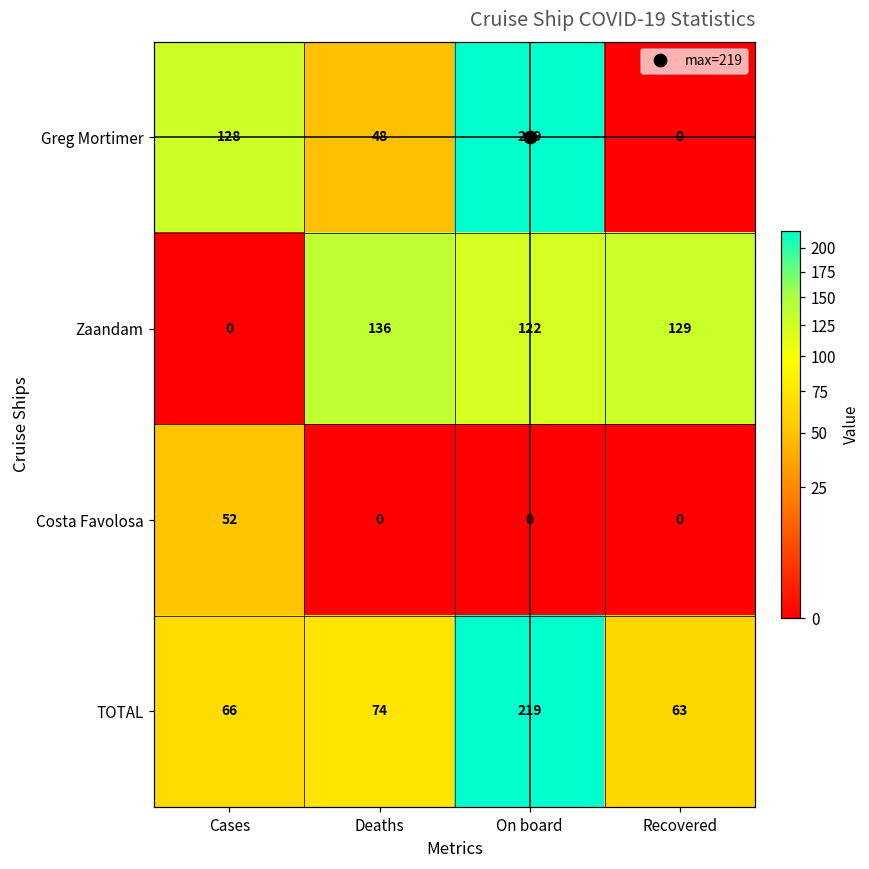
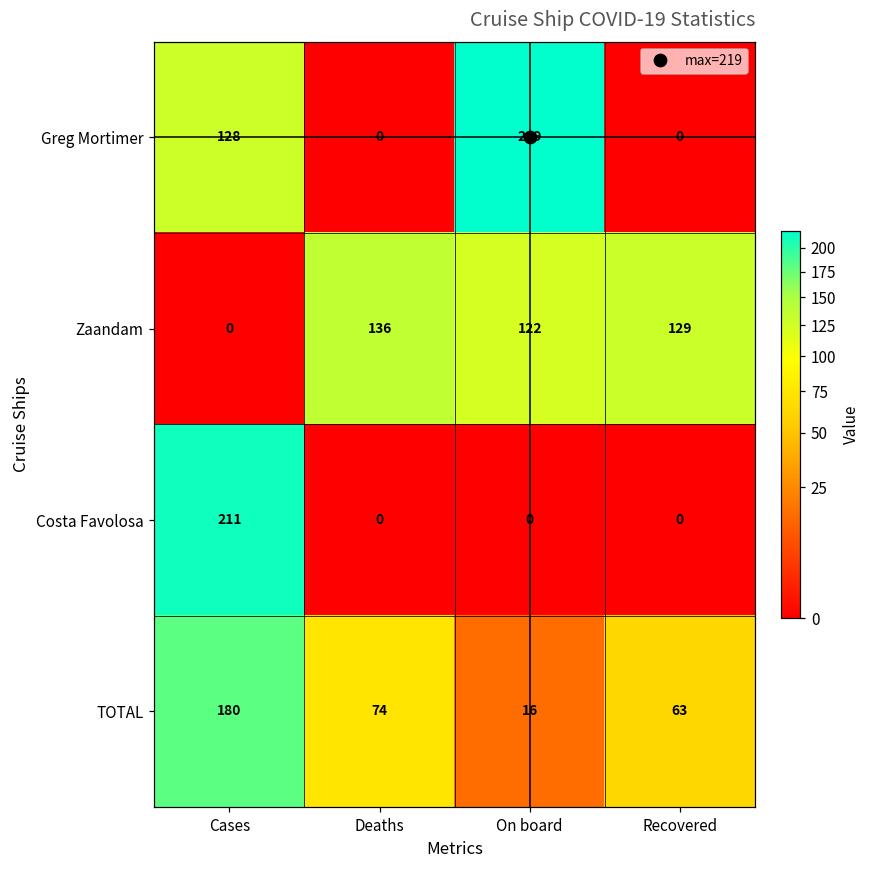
Greg Mortimer, Deaths: 48 -> 0
Costa Favolosa, Cases: 52 -> 211
TOTAL, Cases: 66 -> 180
TOTAL, On board: 219 -> 16
